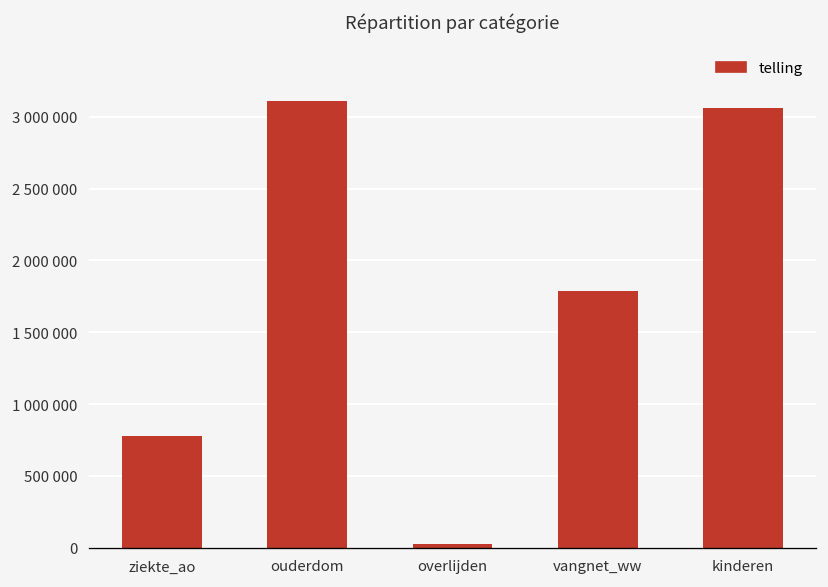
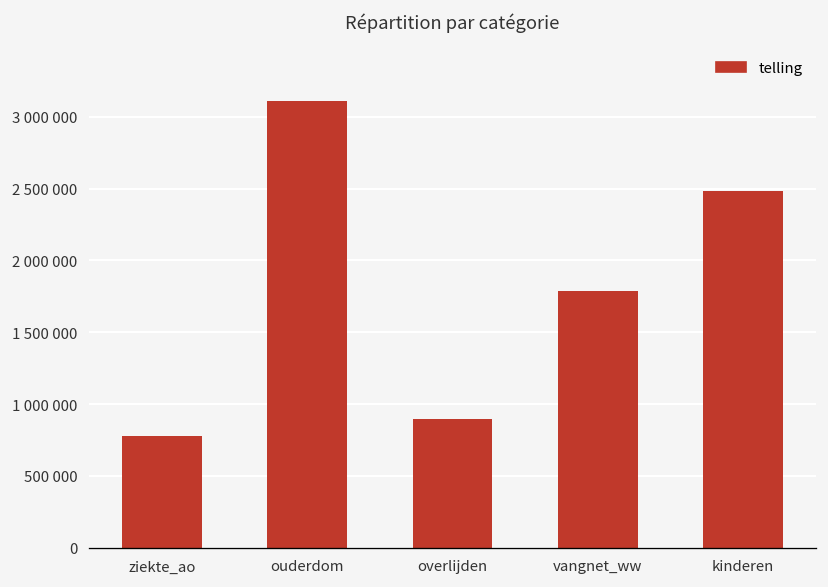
overlijden: 30000 -> 900000
kinderen: 3060000 -> 2490000
